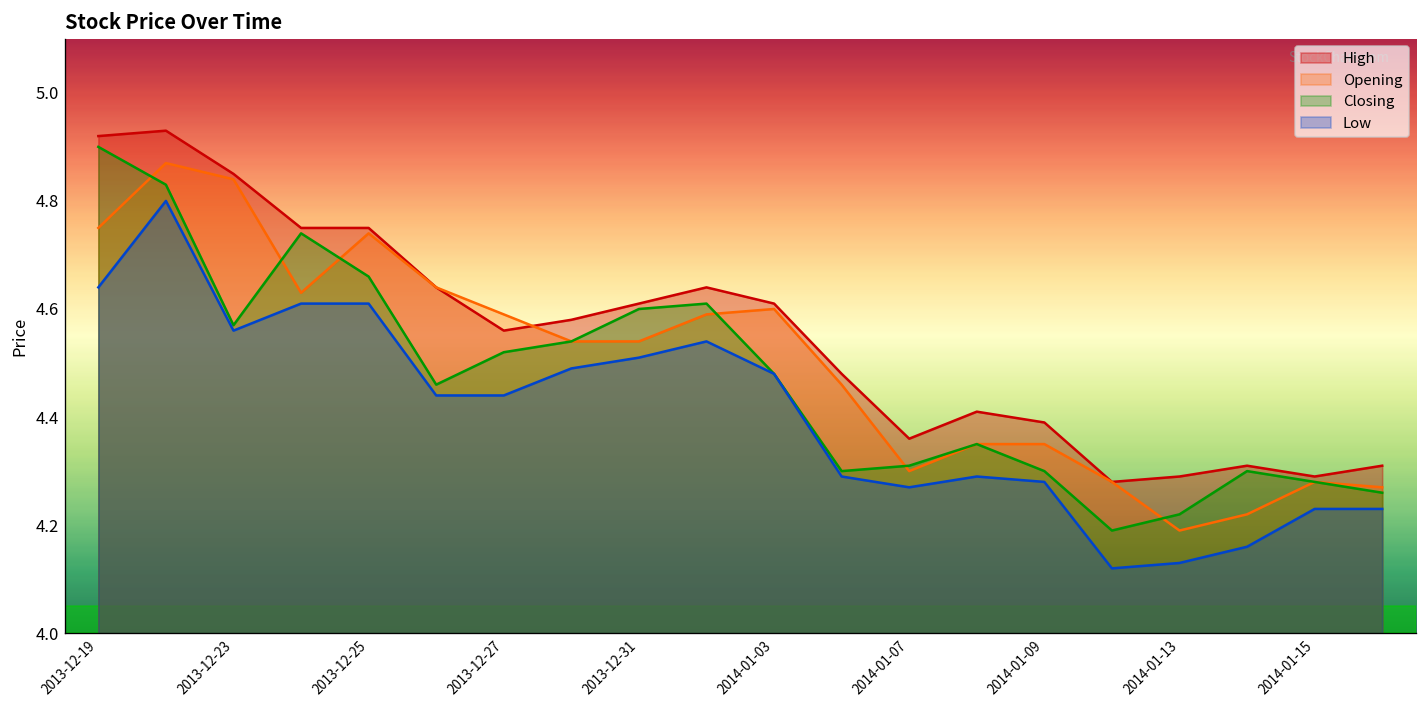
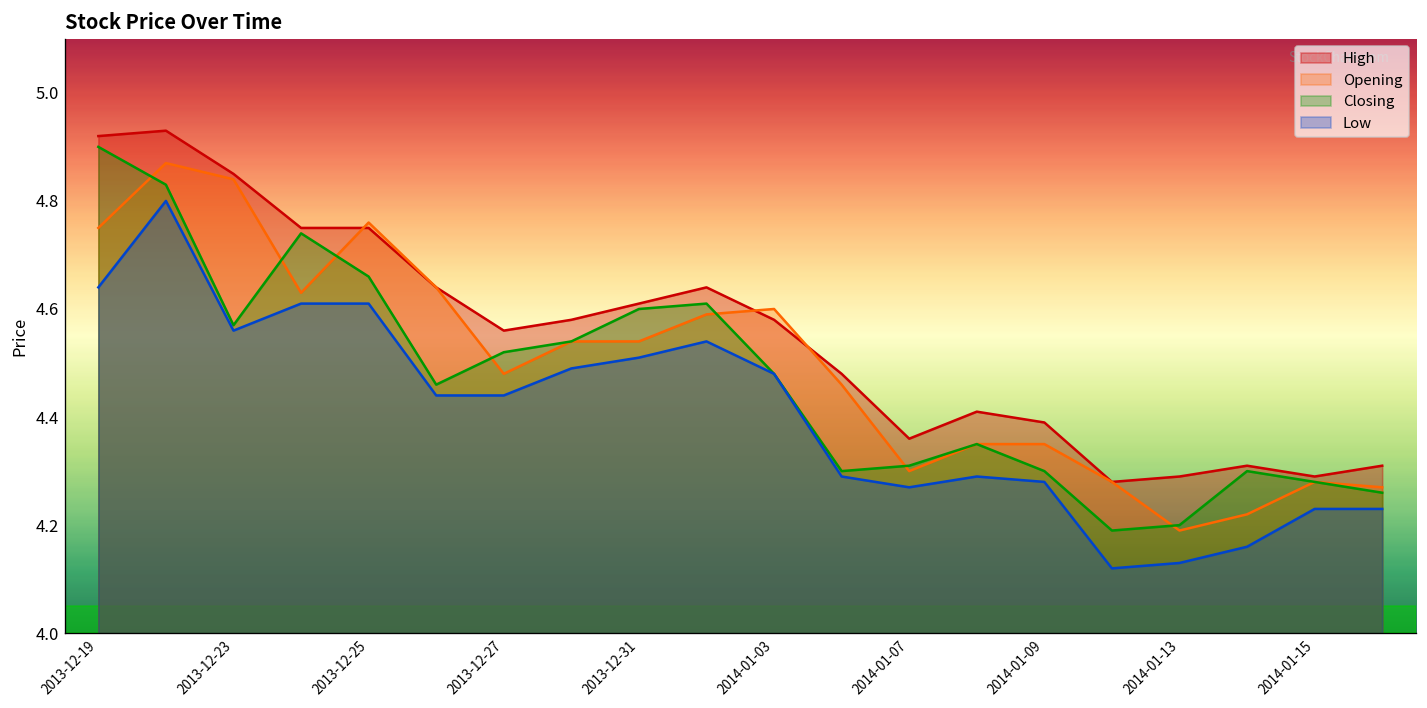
Opening, 2013-12-25: 4.74 -> 4.76
Opening, 2013-12-27: 4.59 -> 4.48
High, 2014-01-03: 4.61 -> 4.58
Closing, 2014-01-13: 4.22 -> 4.20
